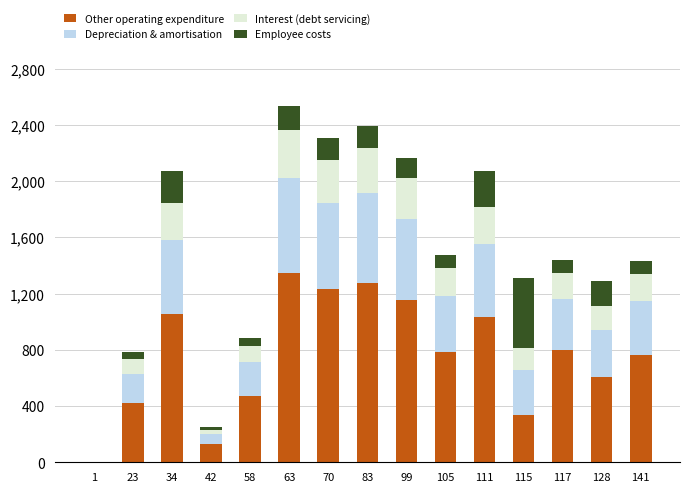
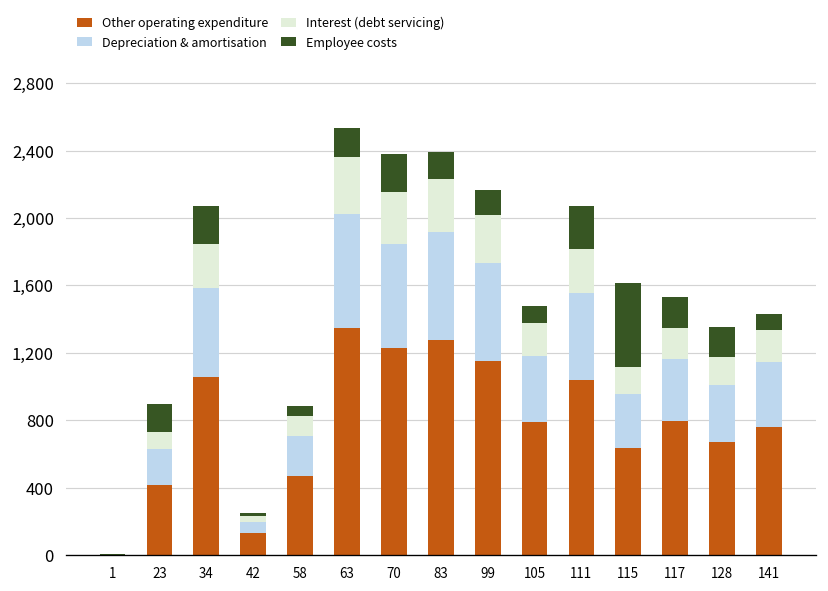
Employee costs, 23: 50 -> 160
Employee costs, 70: 150 -> 230
Other operating expenditure, 115: 340 -> 640
Employee costs, 117: 90 -> 190
Other operating expenditure, 128: 610 -> 670
